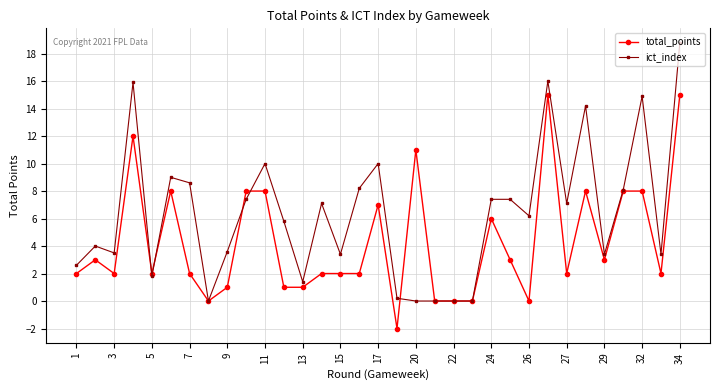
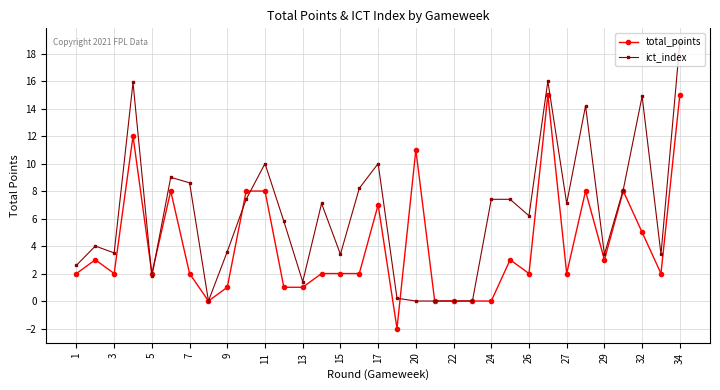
total_points, 24: 6 -> 0
total_points, 26: 0 -> 2
total_points, 32: 8 -> 5
